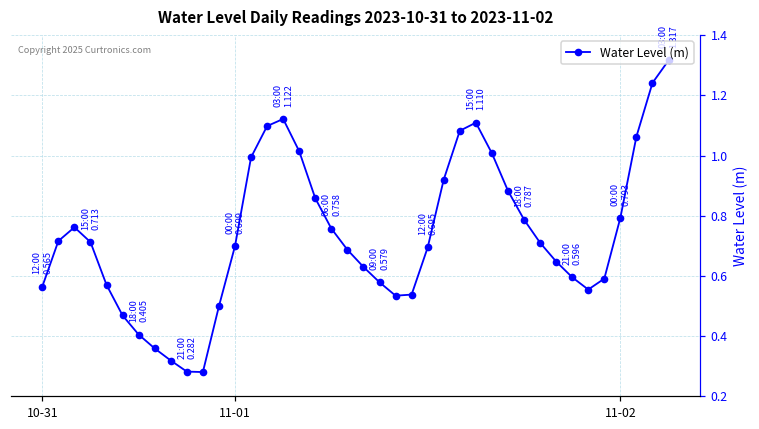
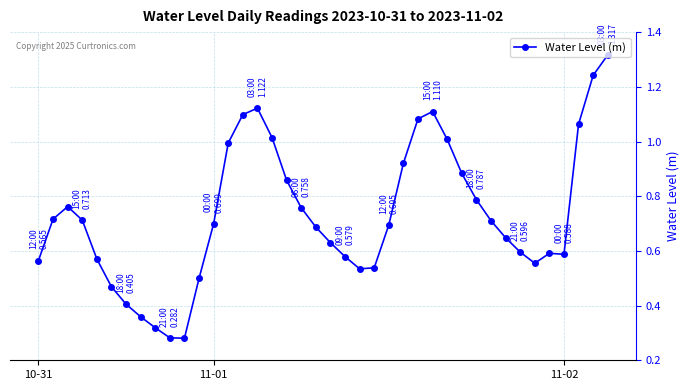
11-02: 0.793 -> 0.588
